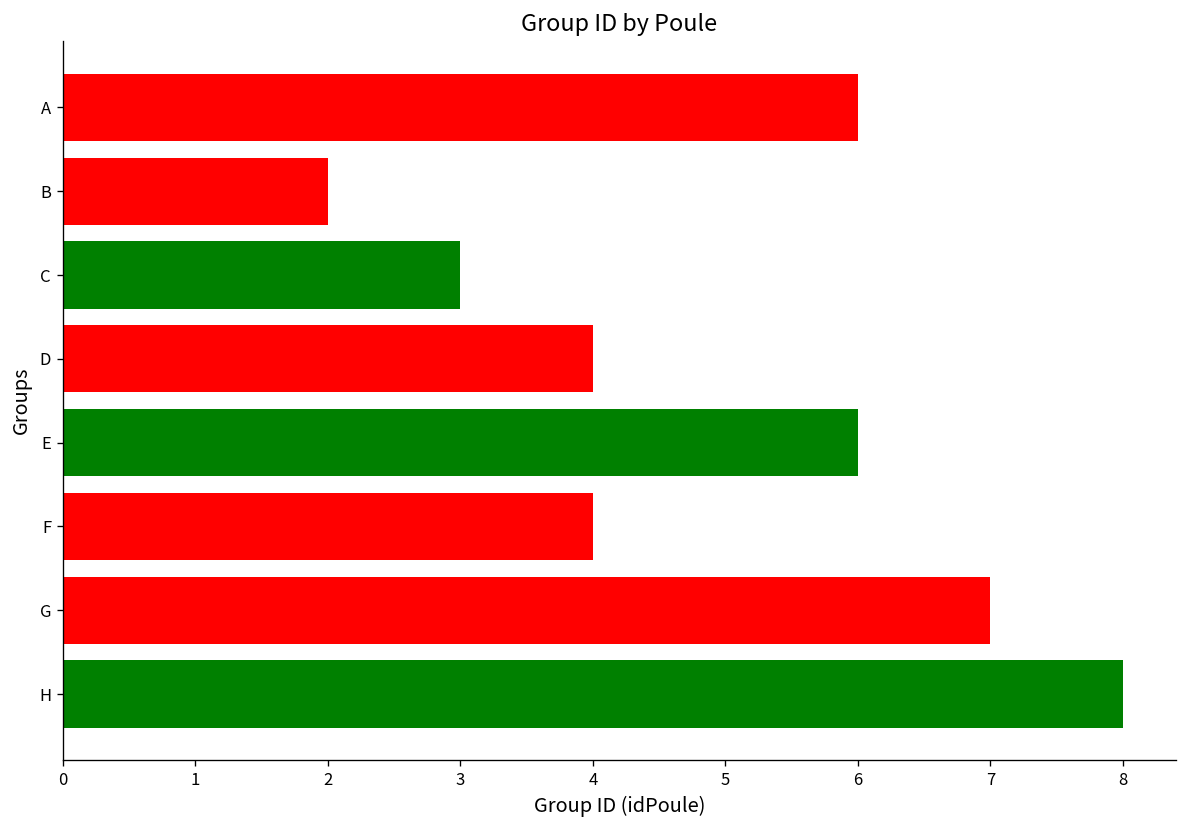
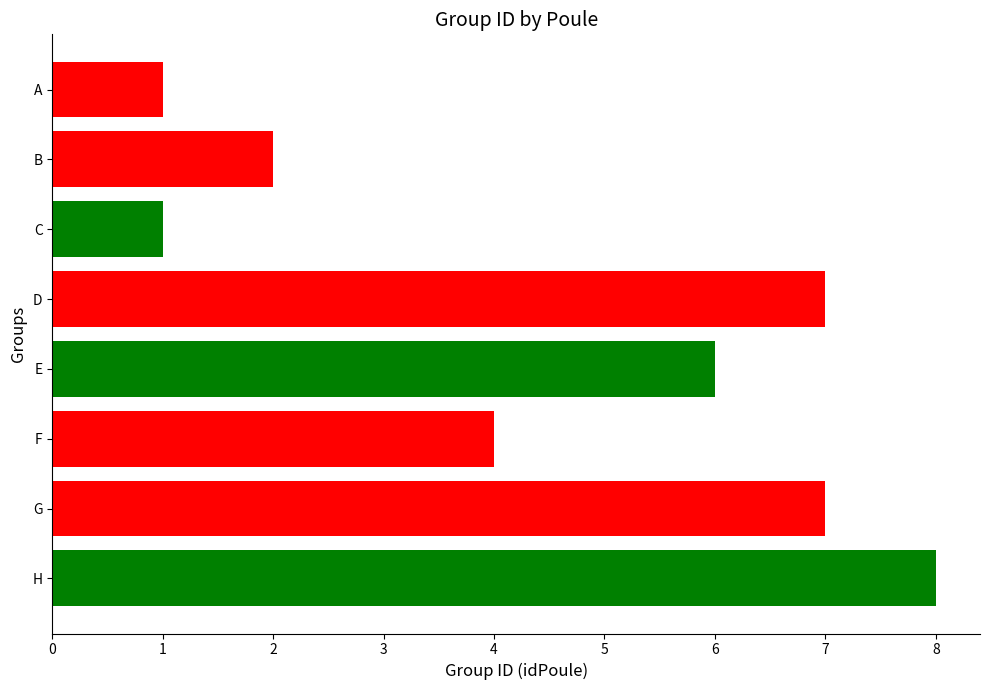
A: 6 -> 1
C: 3 -> 1
D: 4 -> 7
